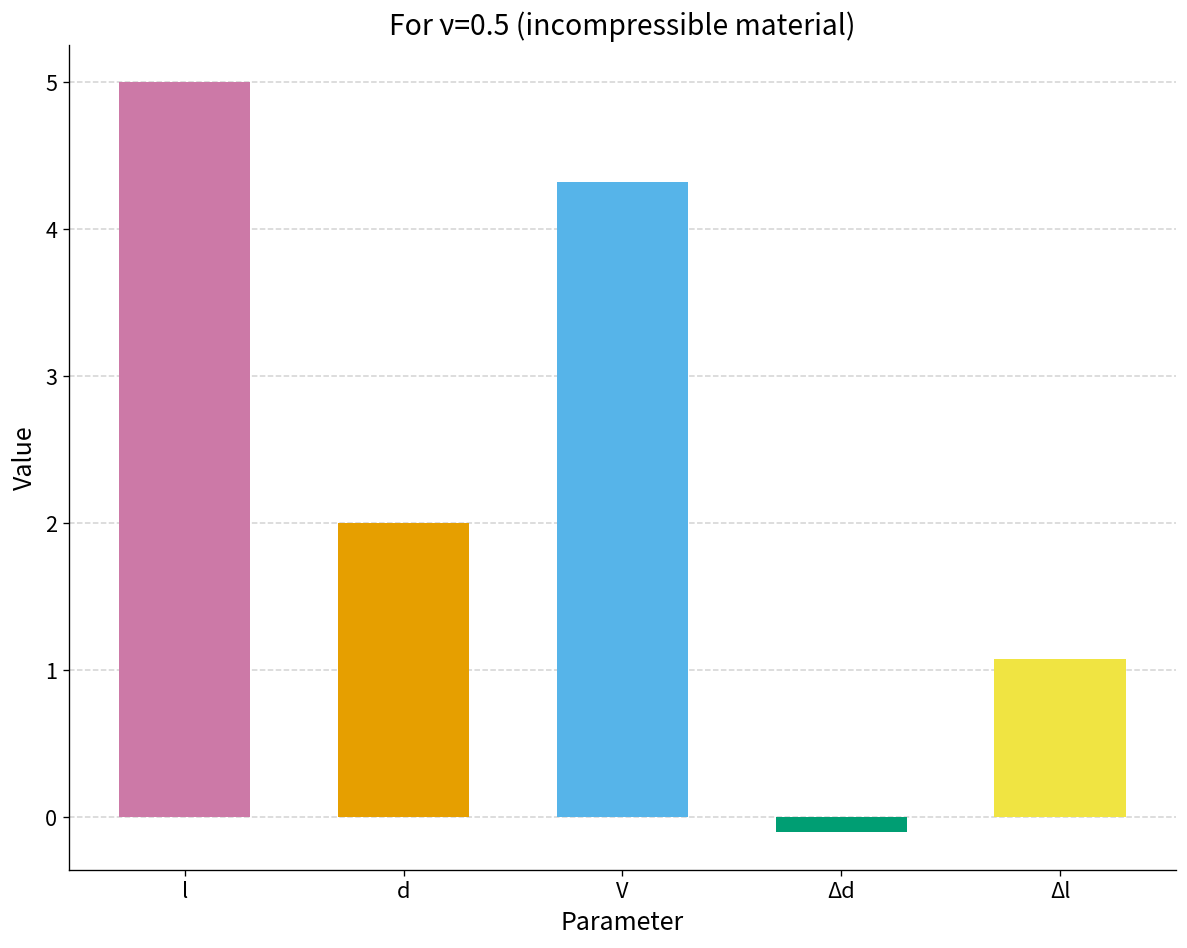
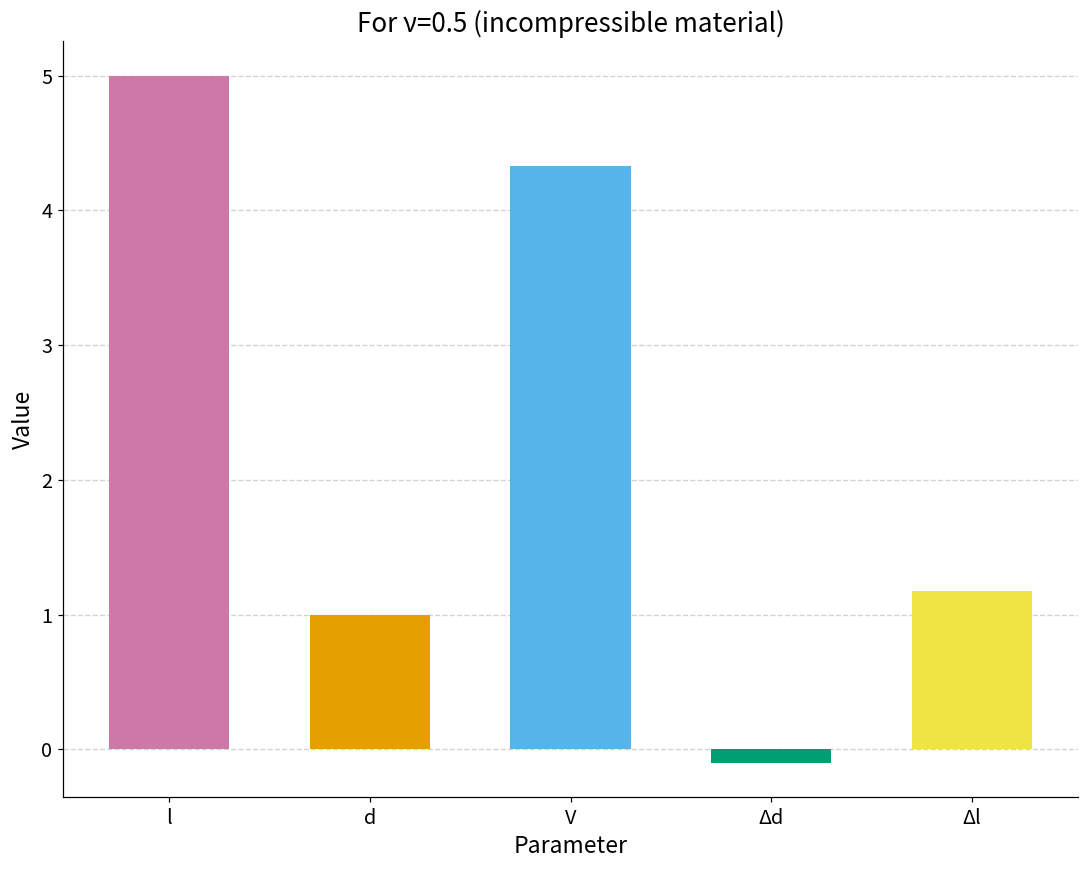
d: 2 -> 1
Δl: 1.08 -> 1.17
